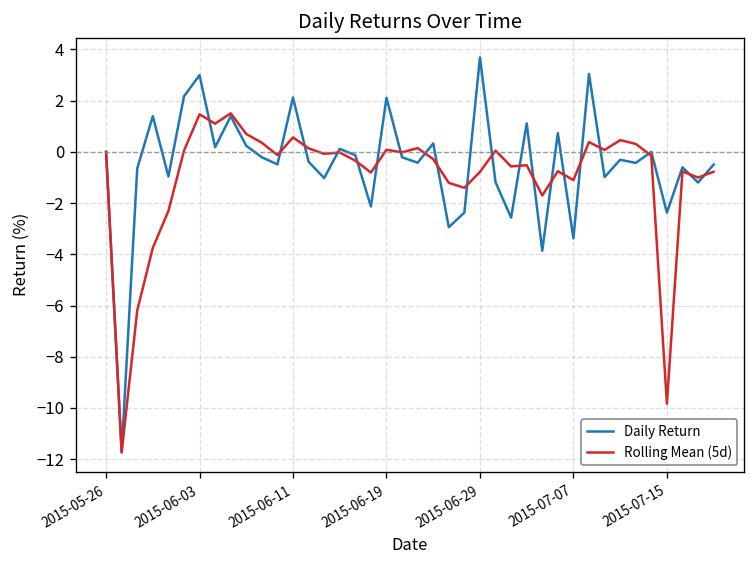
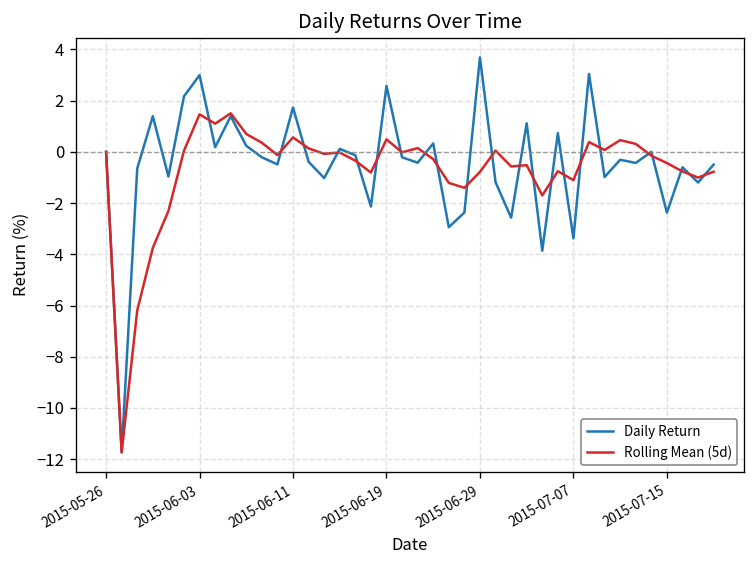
Daily Return, 2015-06-11: 2.1 -> 1.7
Daily Return, 2015-06-19: 2.1 -> 2.6
Rolling Mean (5d), 2015-06-19: 0.1 -> 0.5
Rolling Mean (5d), 2015-07-15: -9.8 -> -0.4
